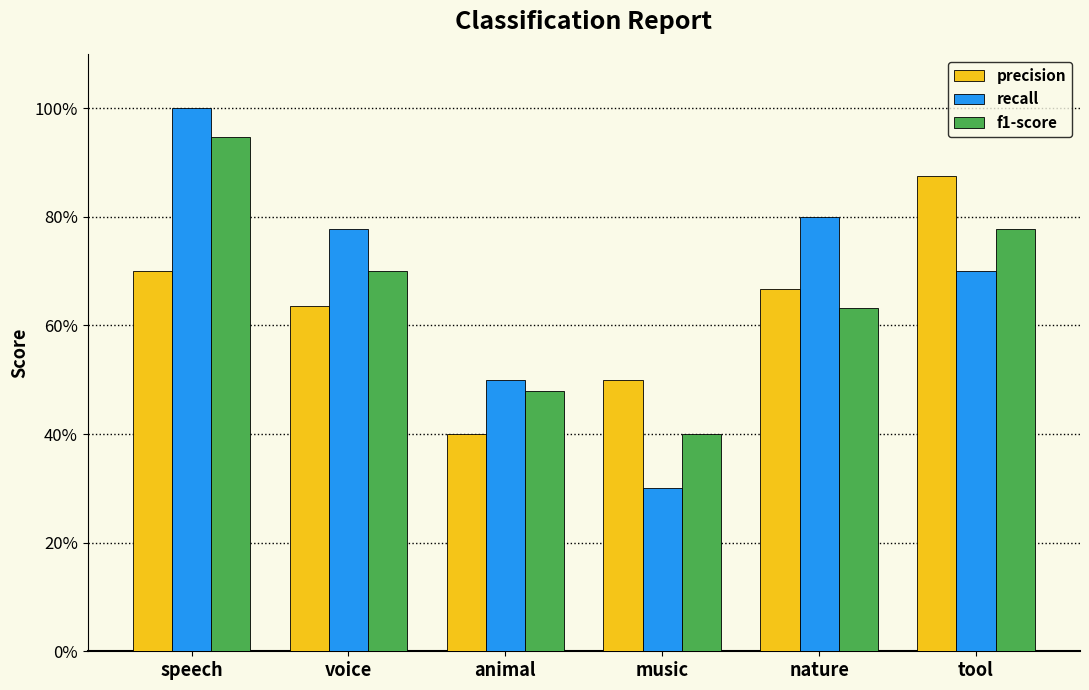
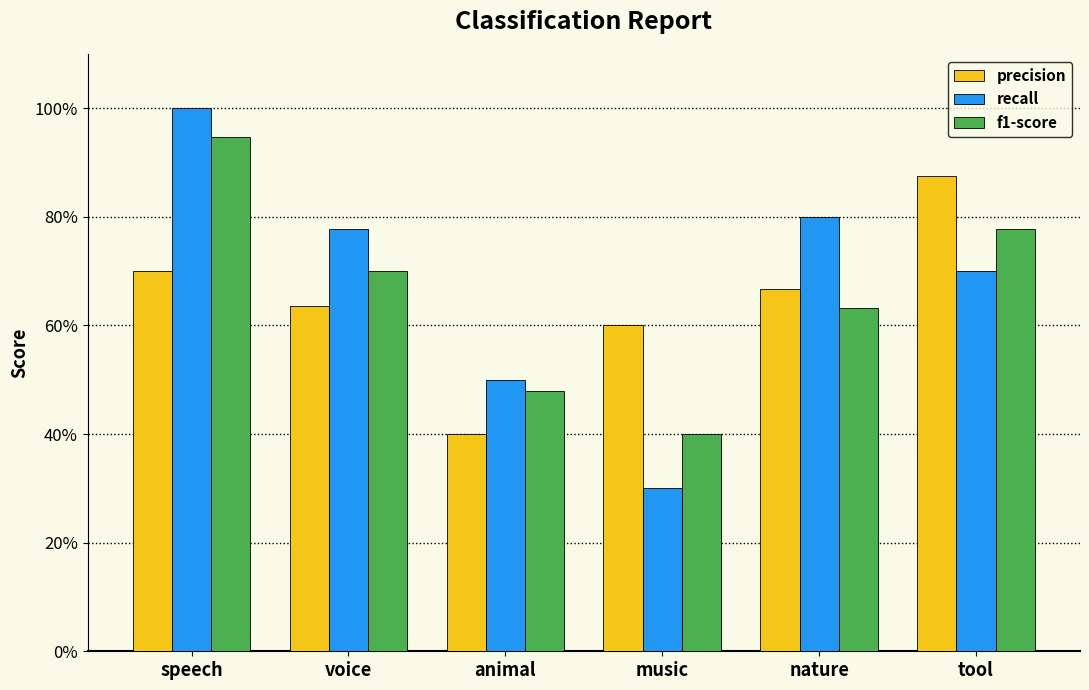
precision, music: 50% -> 60%
